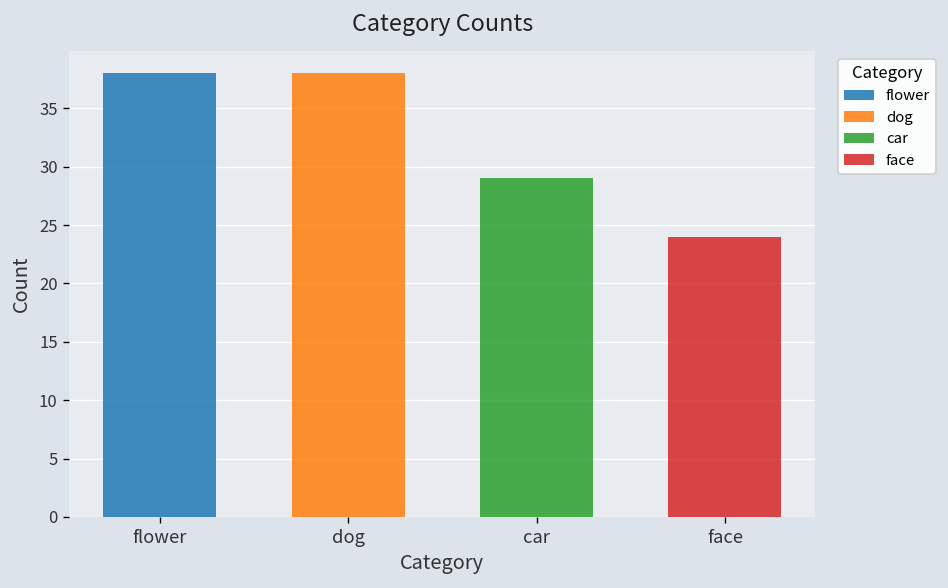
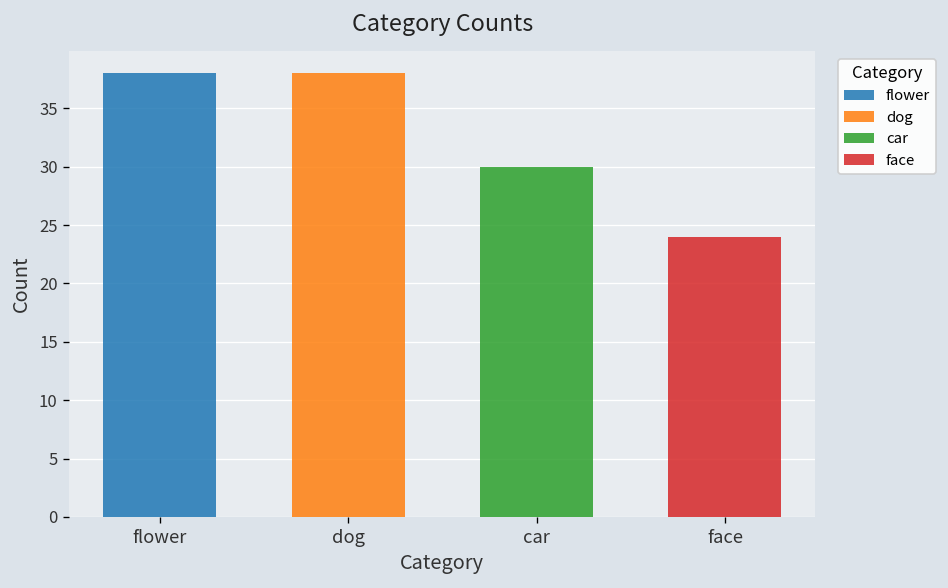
car: 29 -> 30
